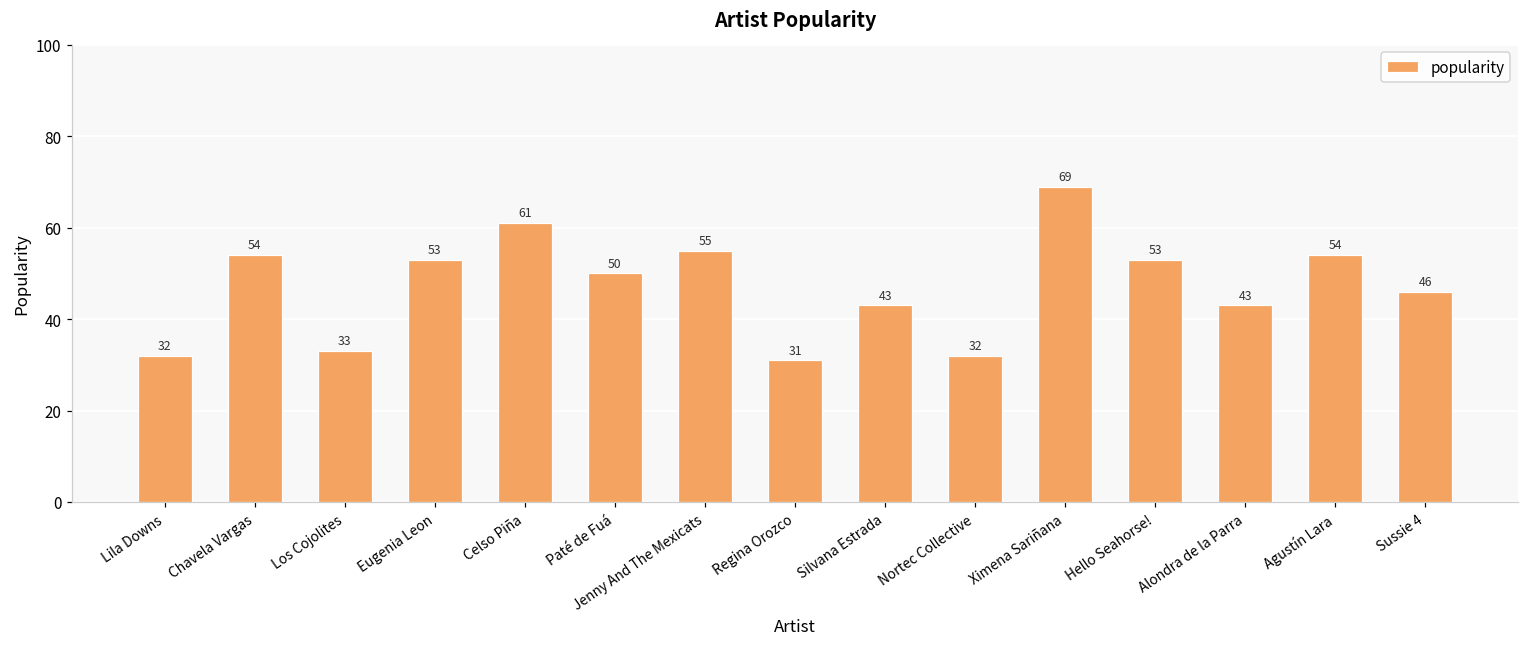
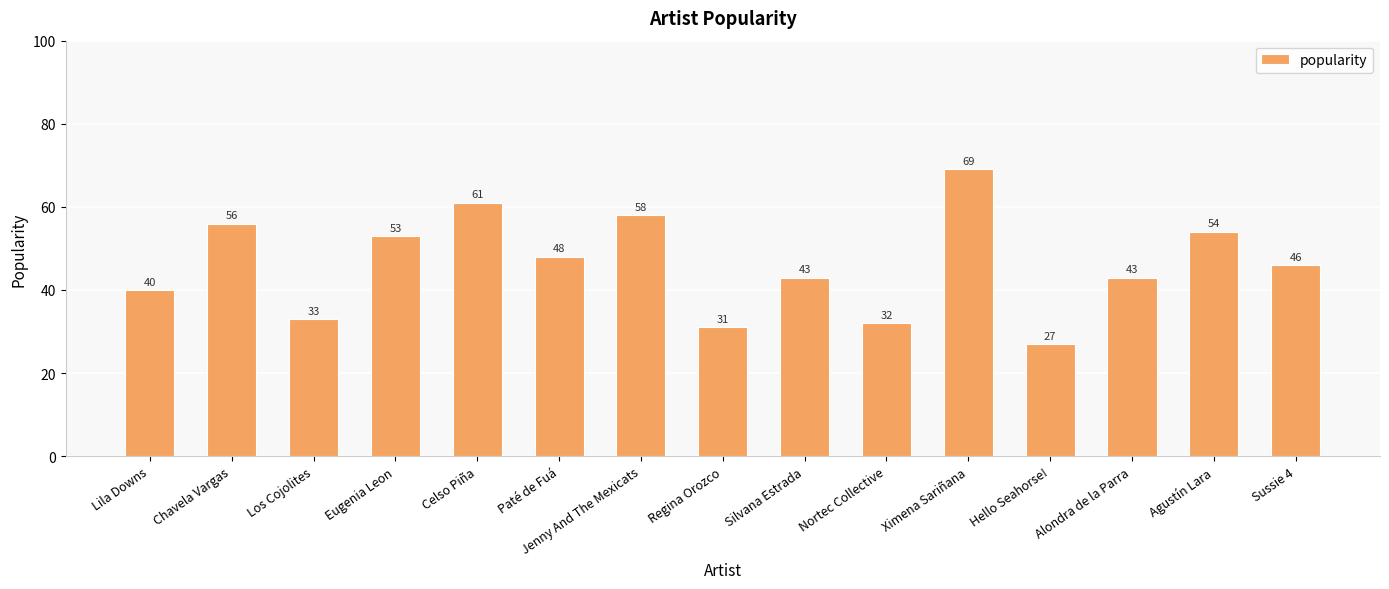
Lila Downs: 32 -> 40
Chavela Vargas: 54 -> 56
Paté de Fuá: 50 -> 48
Jenny And The Mexicats: 55 -> 58
Hello Seahorse!: 53 -> 27
